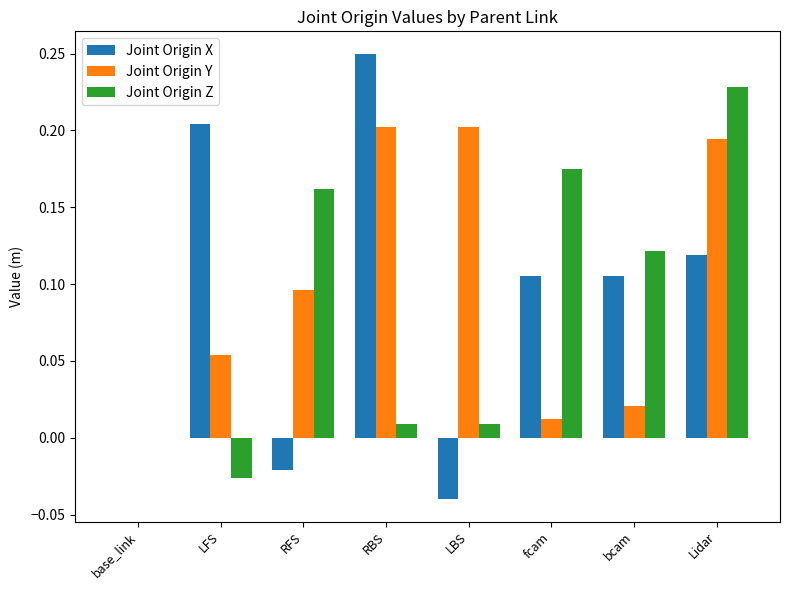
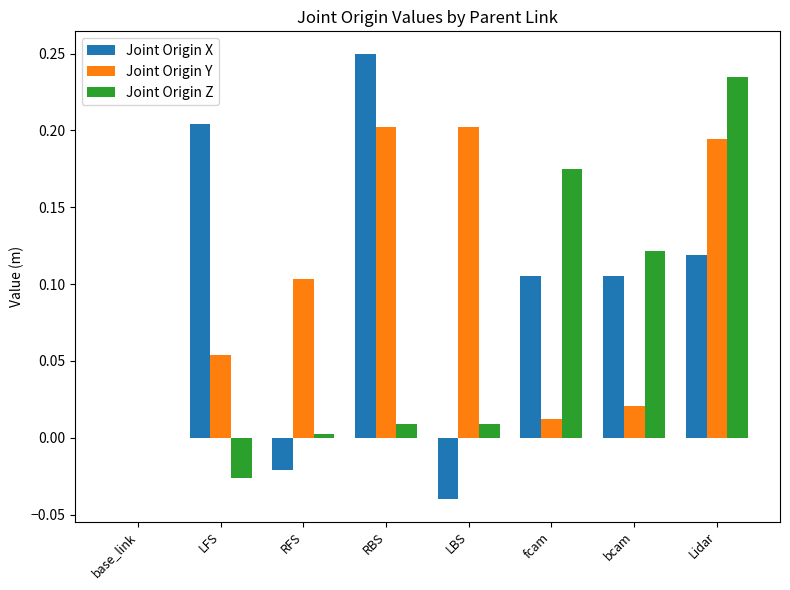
Joint Origin Y, RFS: 0.096 -> 0.103
Joint Origin Z, RFS: 0.162 -> 0.003
Joint Origin Z, Lidar: 0.229 -> 0.235
